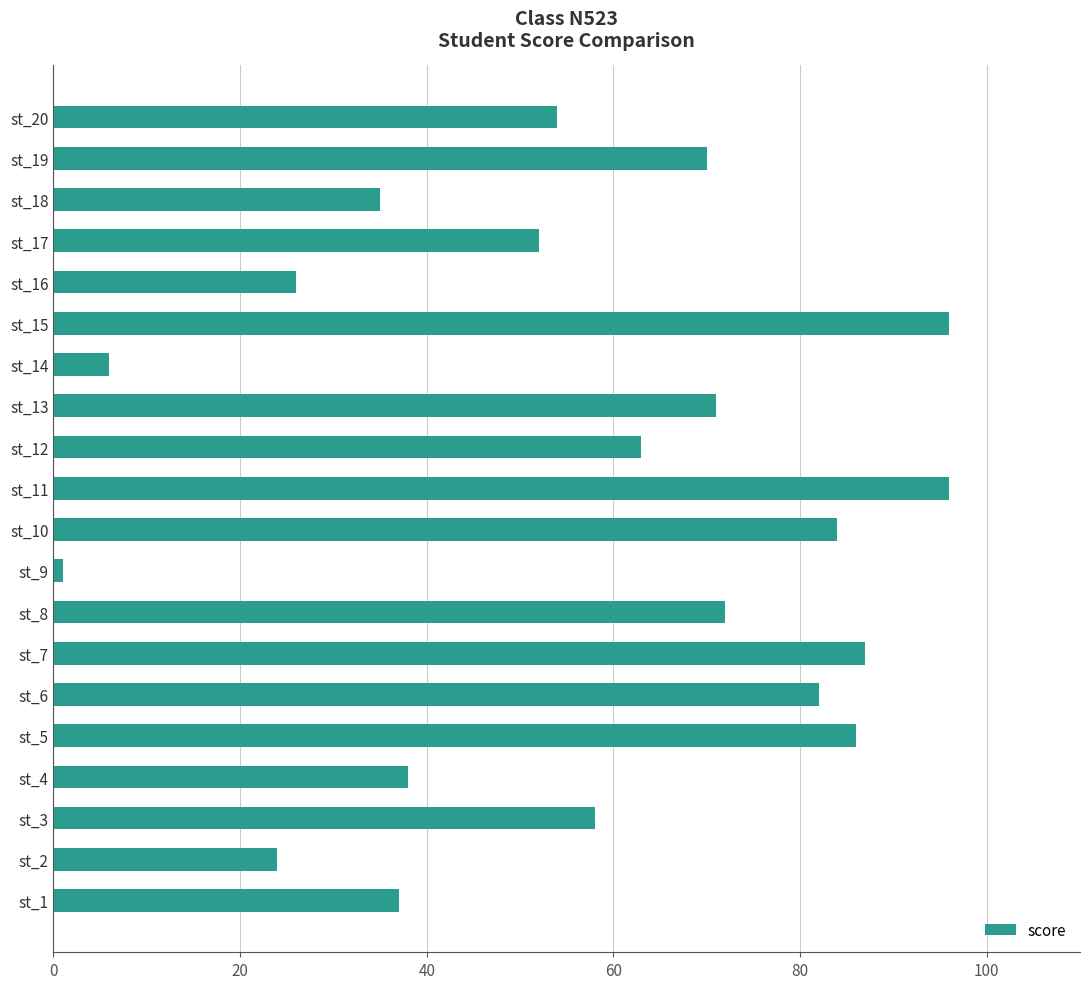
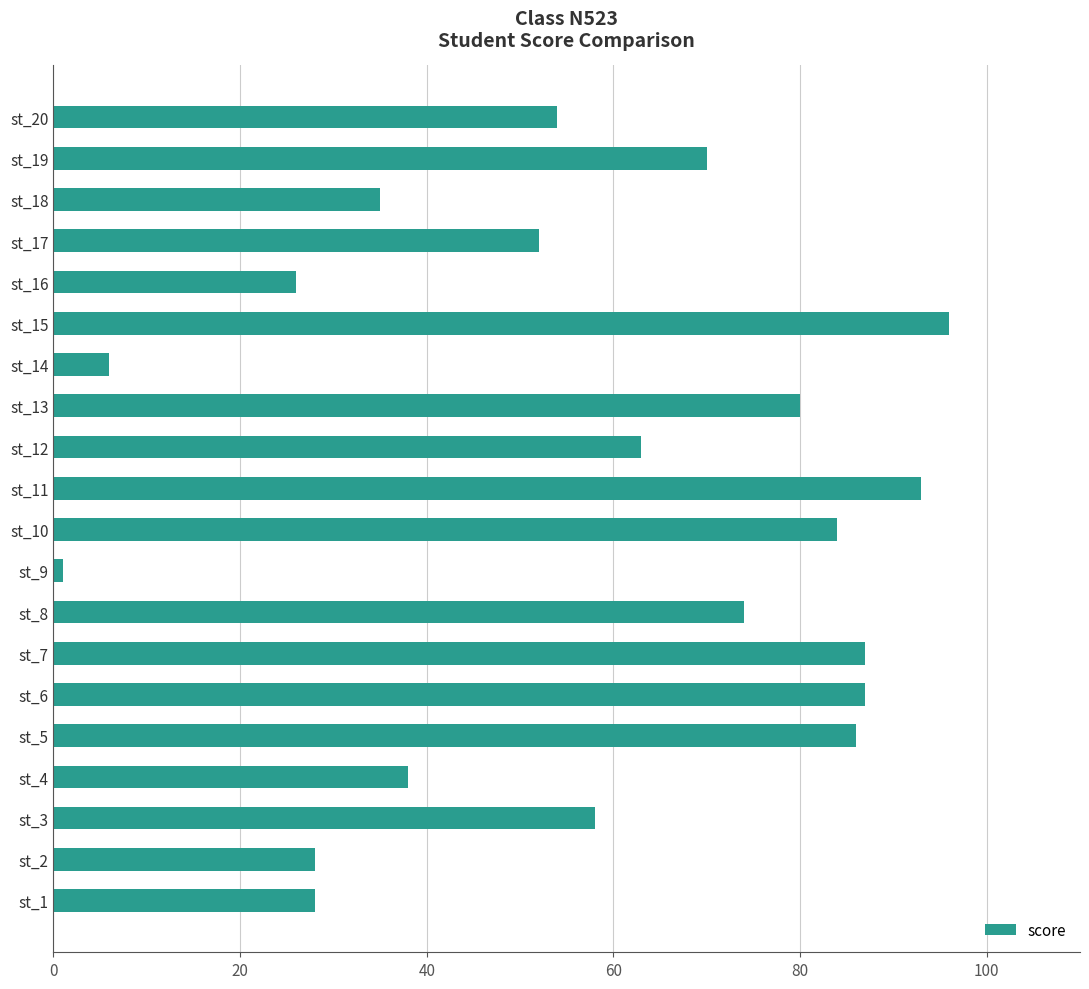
st_13: 71 -> 80
st_11: 96 -> 93
st_8: 72 -> 74
st_6: 82 -> 87
st_2: 24 -> 28
st_1: 37 -> 28
